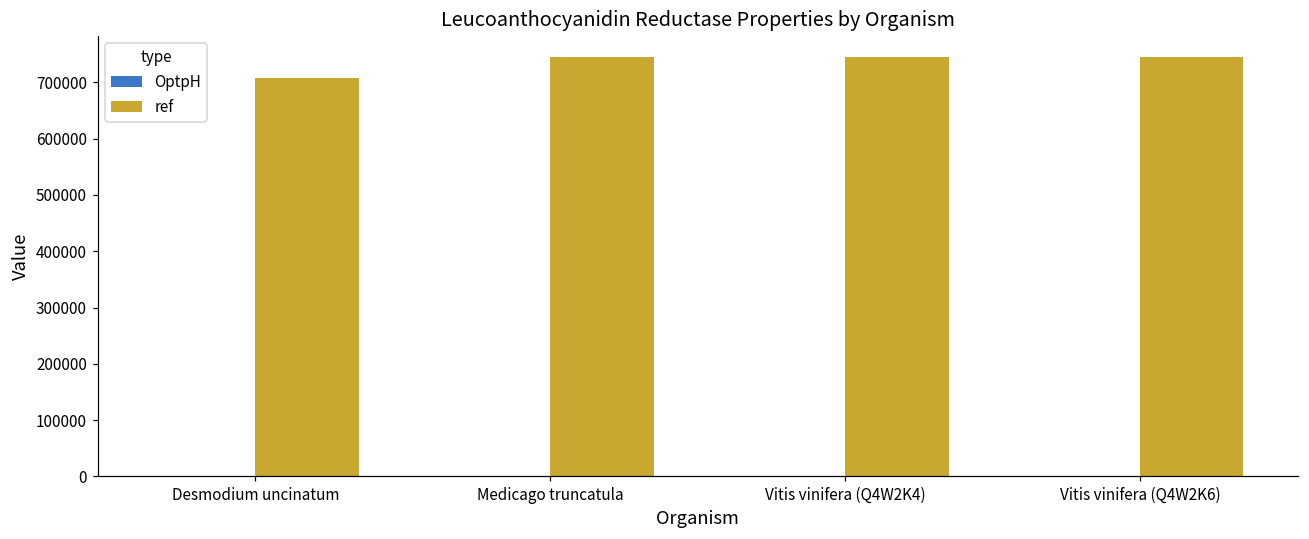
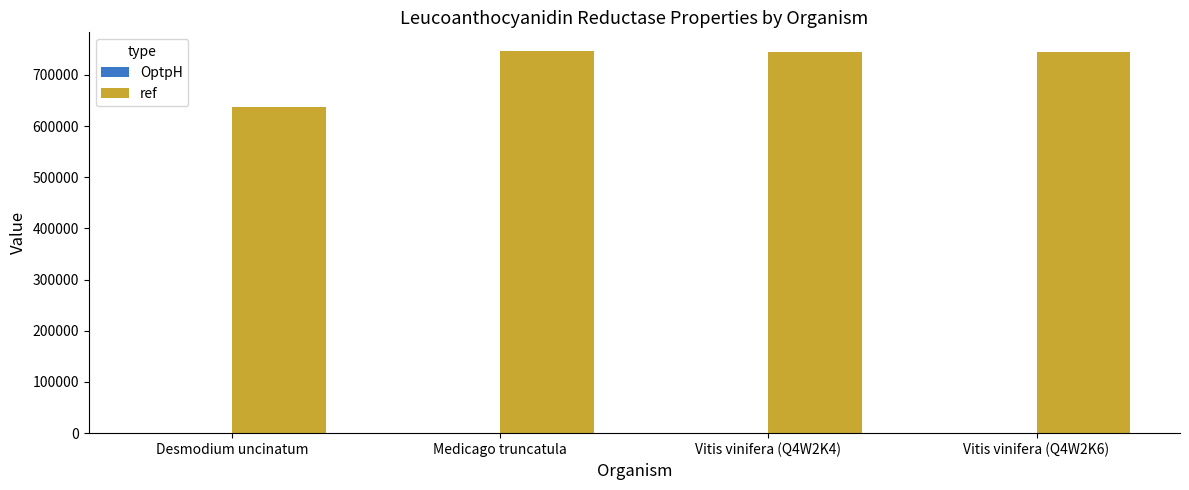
ref, Desmodium uncinatum: 710000 -> 640000
